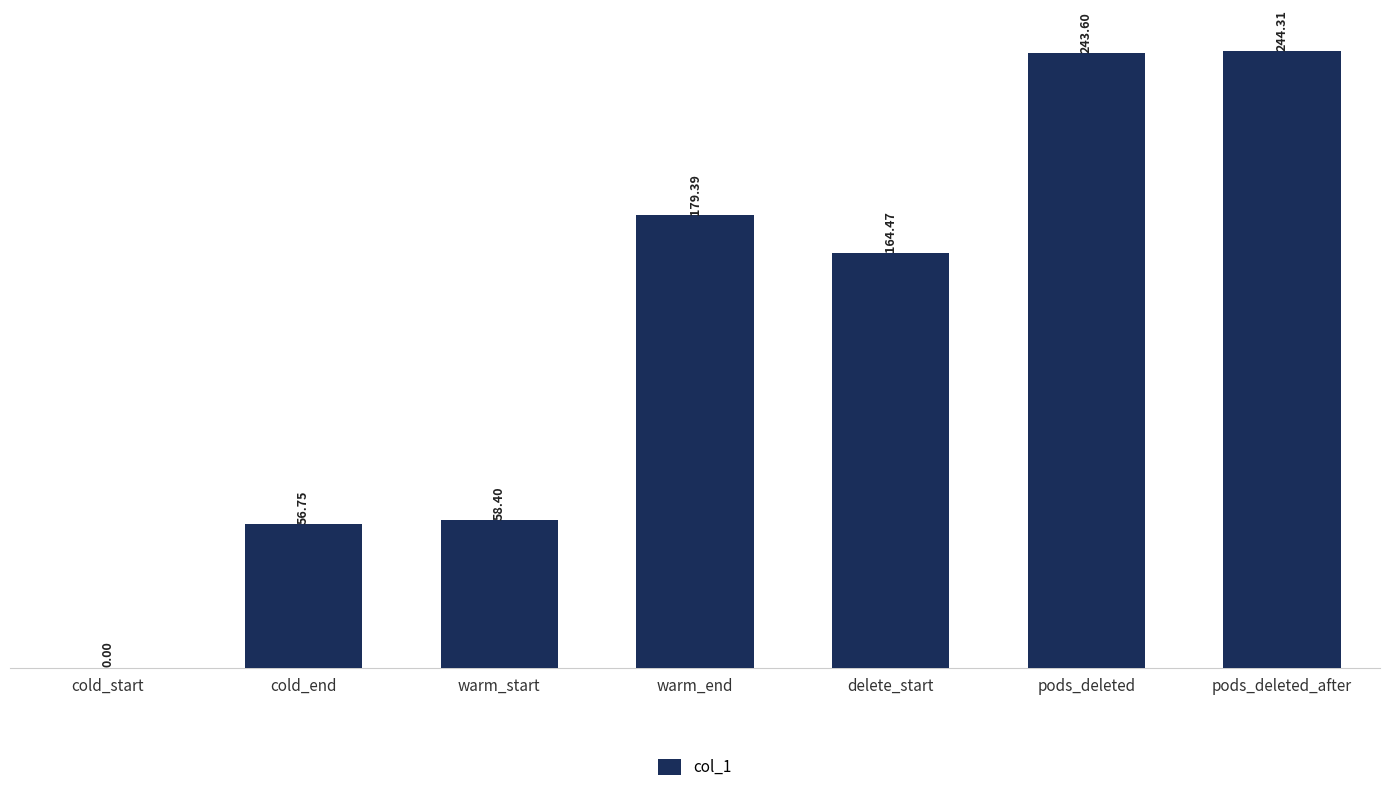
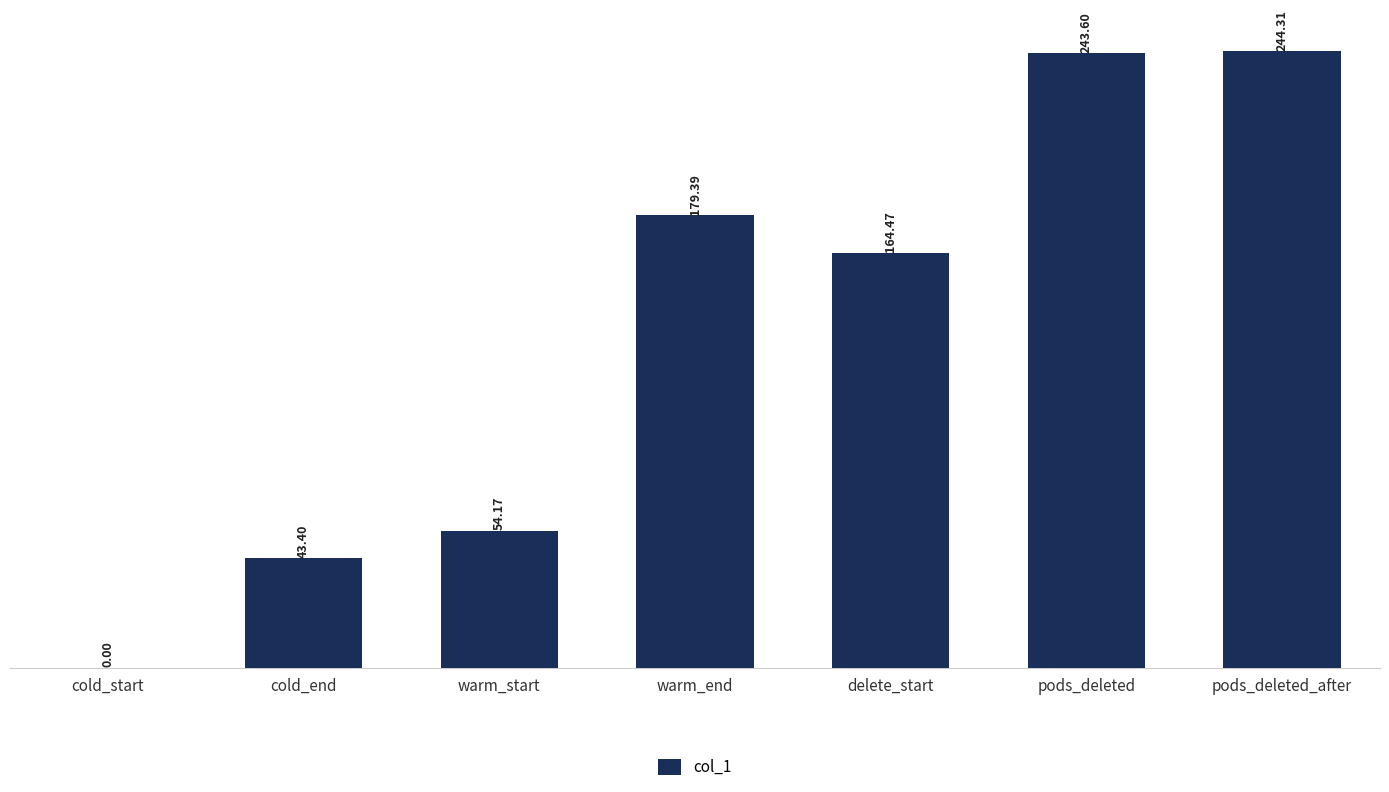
cold_end: 56.75 -> 43.40
warm_start: 58.40 -> 54.17
